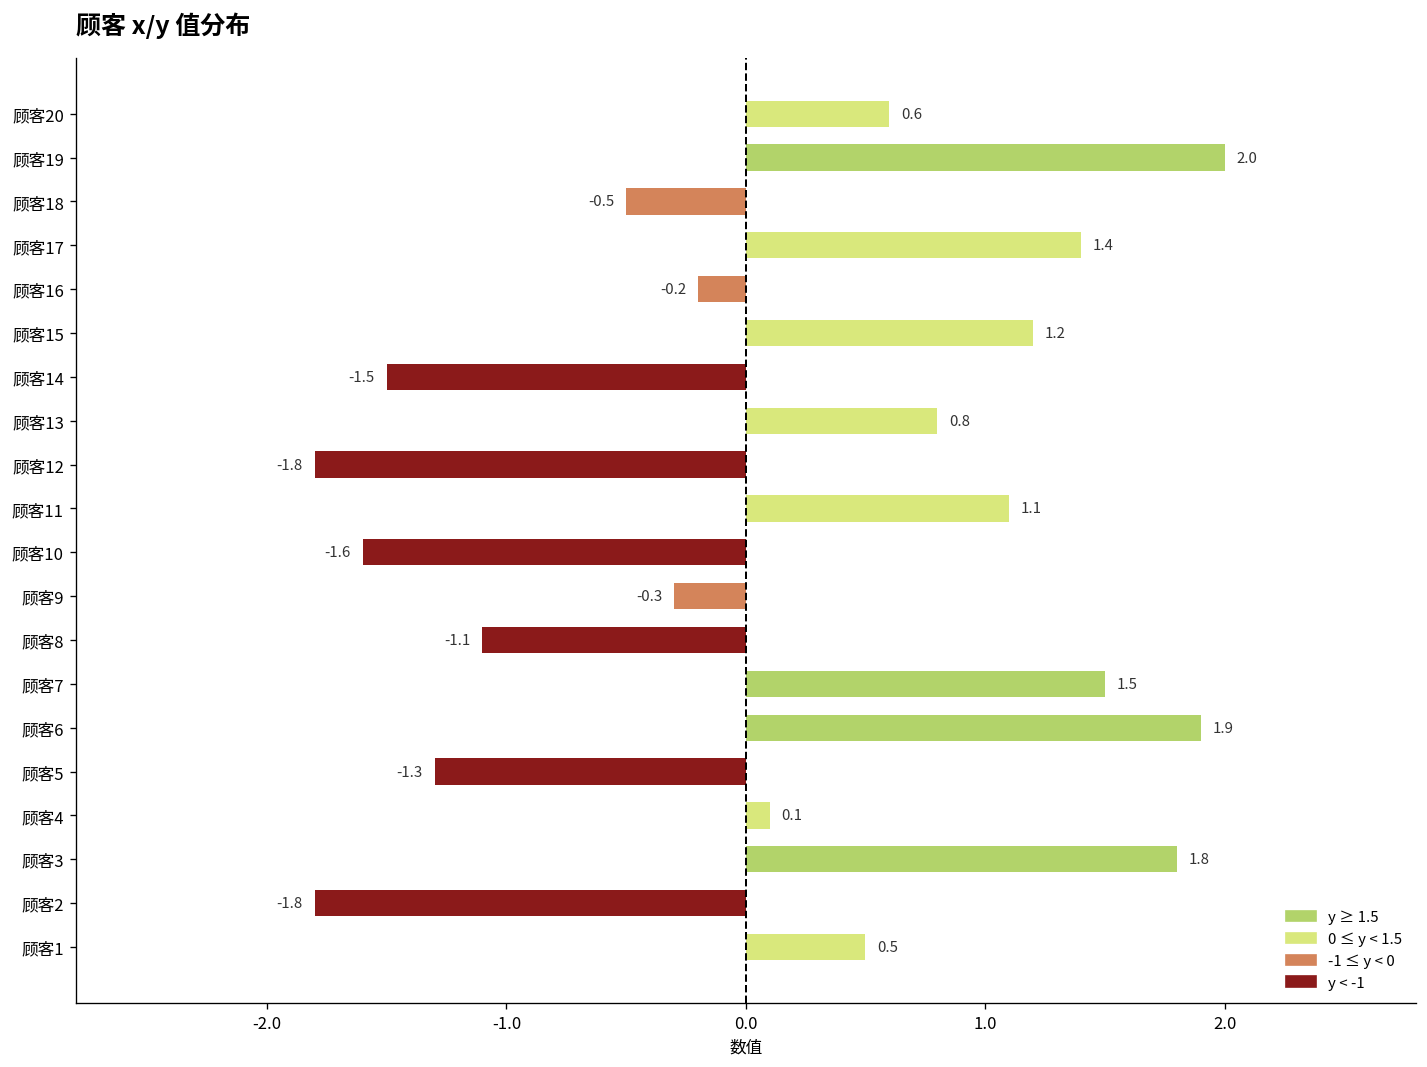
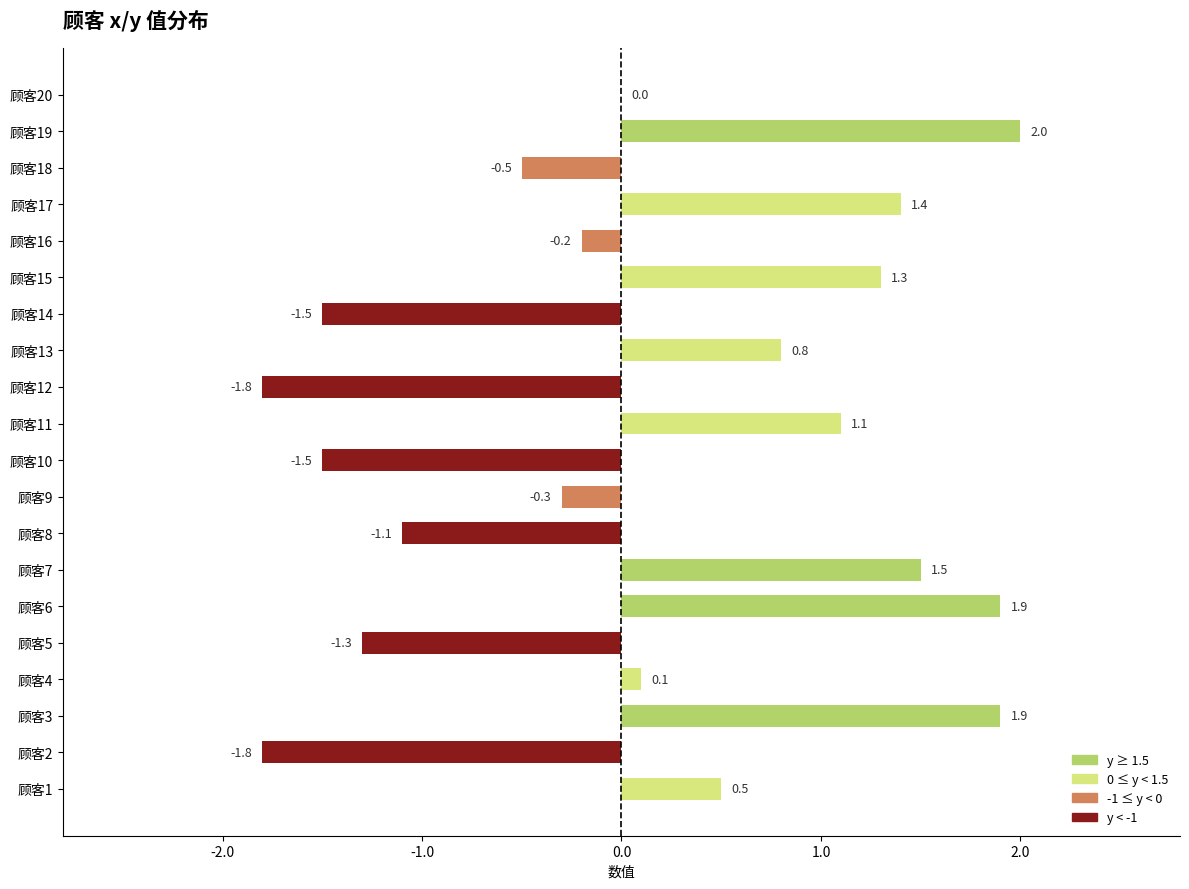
顾客20: 0.6 -> 0.0
顾客15: 1.2 -> 1.3
顾客10: -1.6 -> -1.5
顾客3: 1.8 -> 1.9
